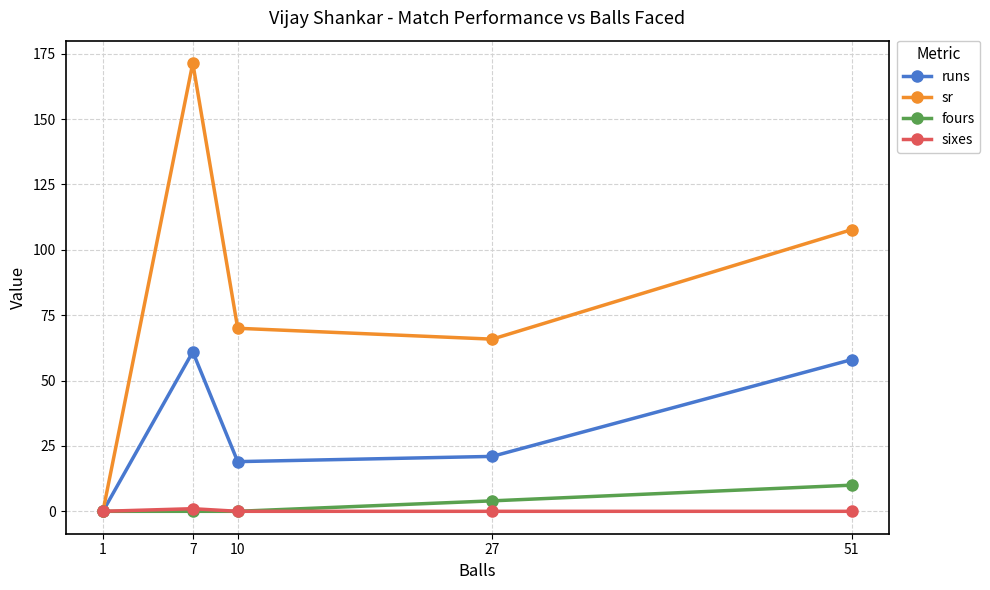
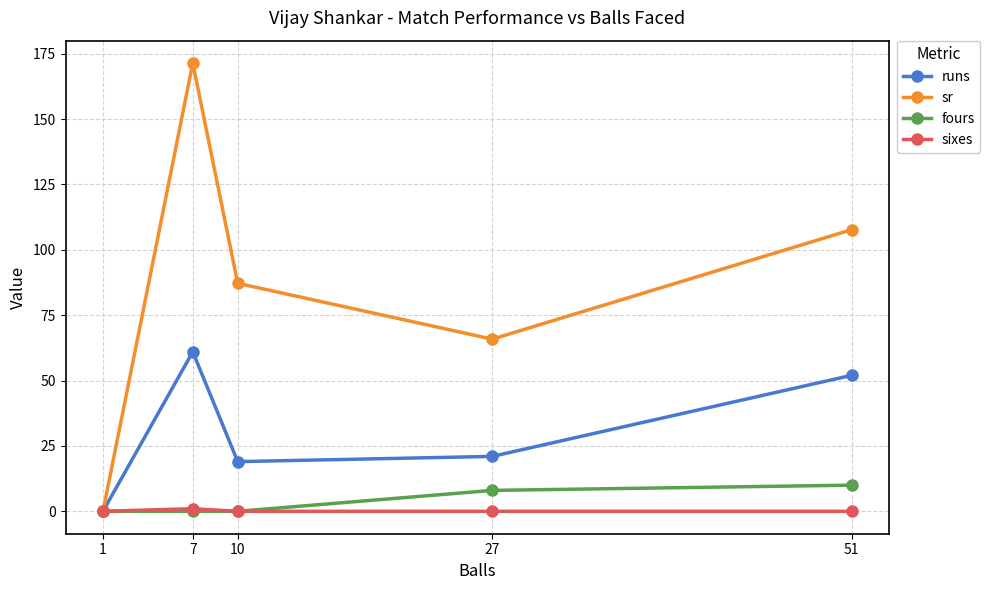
sr, 10: 70 -> 87
fours, 27: 4 -> 8
runs, 51: 58 -> 52
